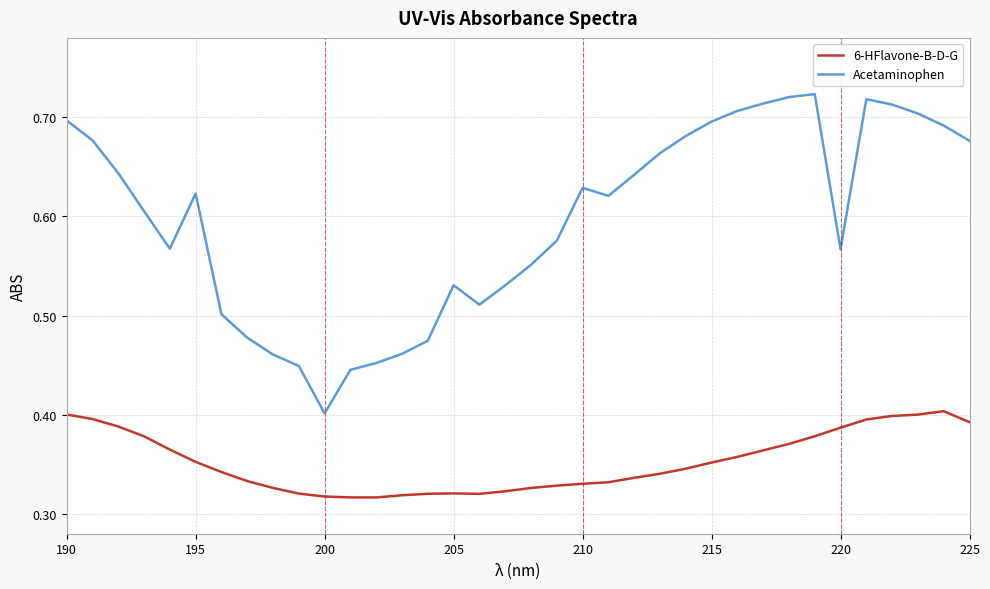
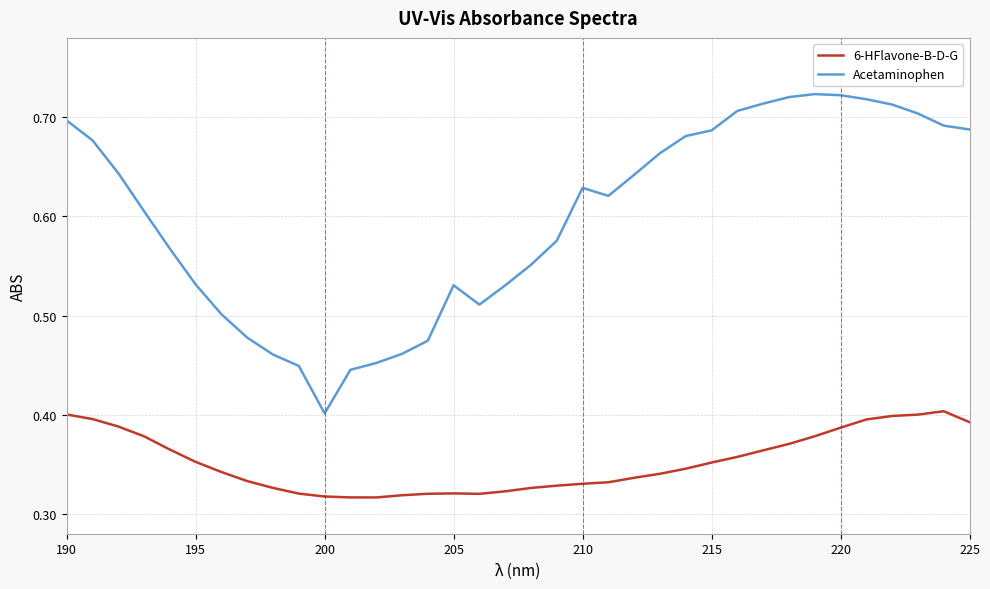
Acetaminophen, 195: 0.62 -> 0.53
Acetaminophen, 215: 0.70 -> 0.69
Acetaminophen, 220: 0.57 -> 0.72
Acetaminophen, 225: 0.68 -> 0.69
